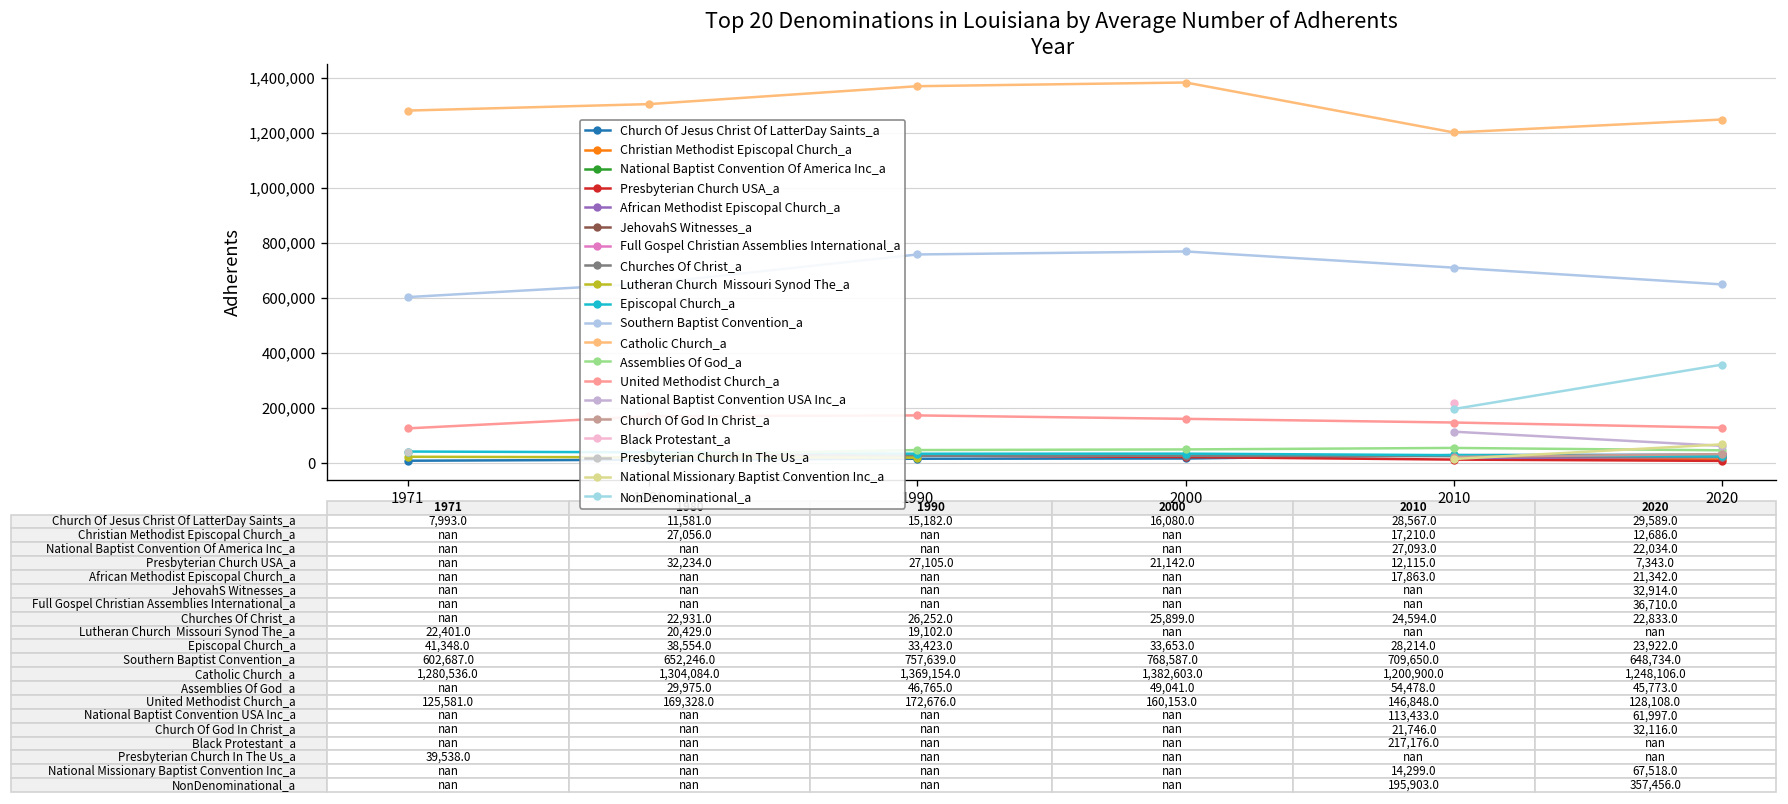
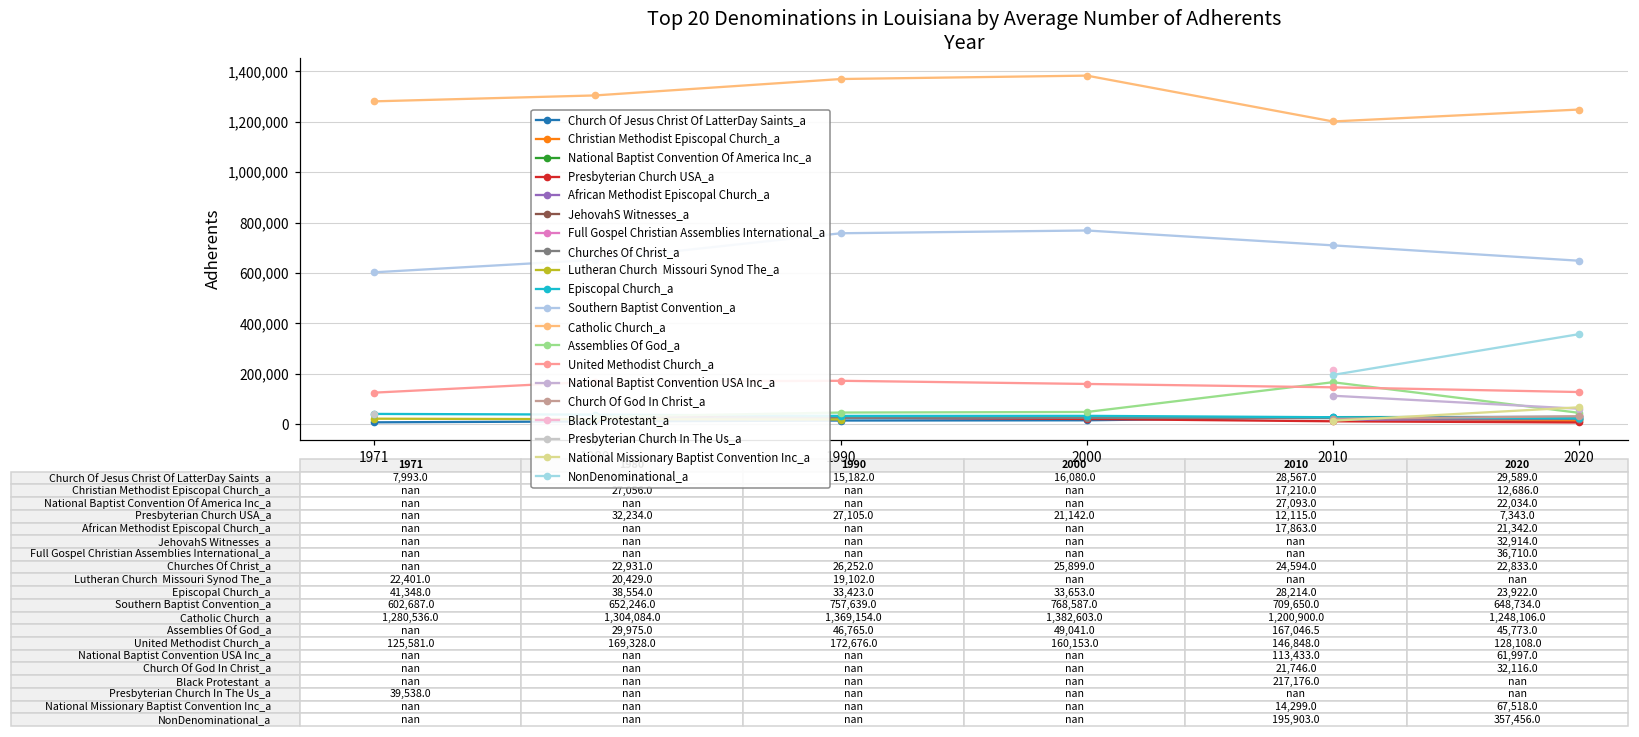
Assemblies Of God_a, 2010: 54,478.0 -> 167,046.5
